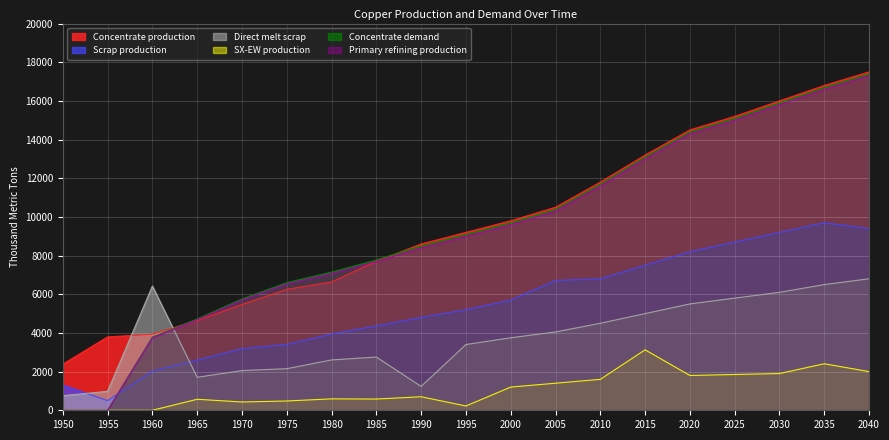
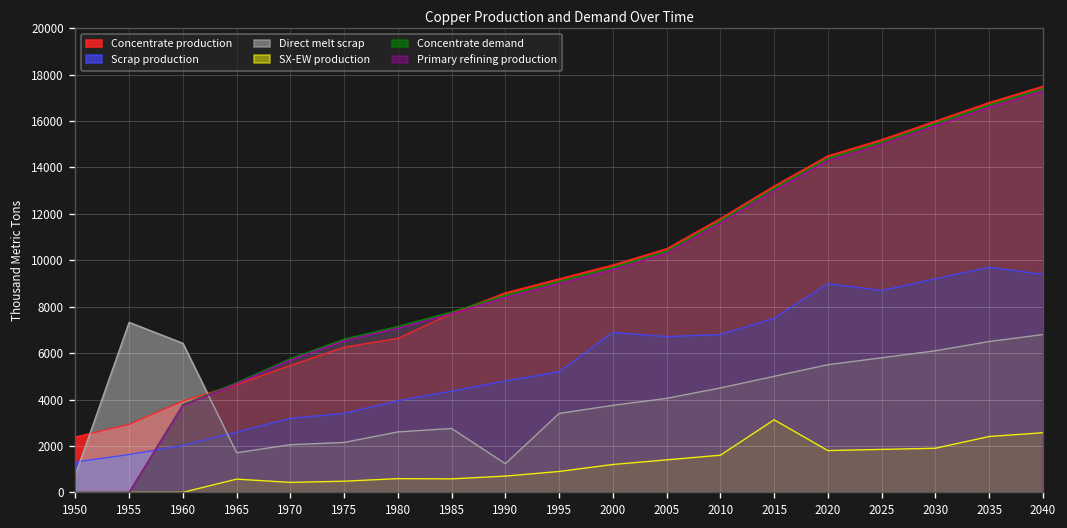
Concentrate production, 1955: 3800 -> 2900
Scrap production, 1955: 500 -> 1600
Direct melt scrap, 1955: 1000 -> 7300
SX-EW production, 1995: 200 -> 900
Scrap production, 2000: 5700 -> 6900
Scrap production, 2020: 8200 -> 9000
SX-EW production, 2040: 2000 -> 2600
